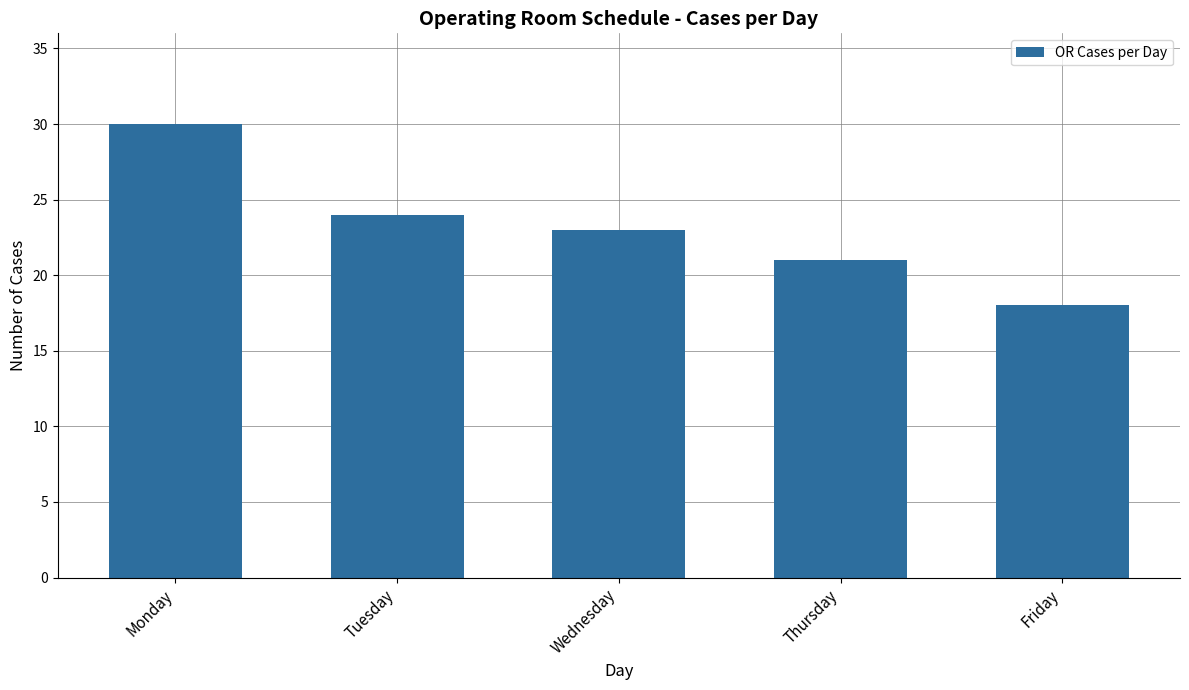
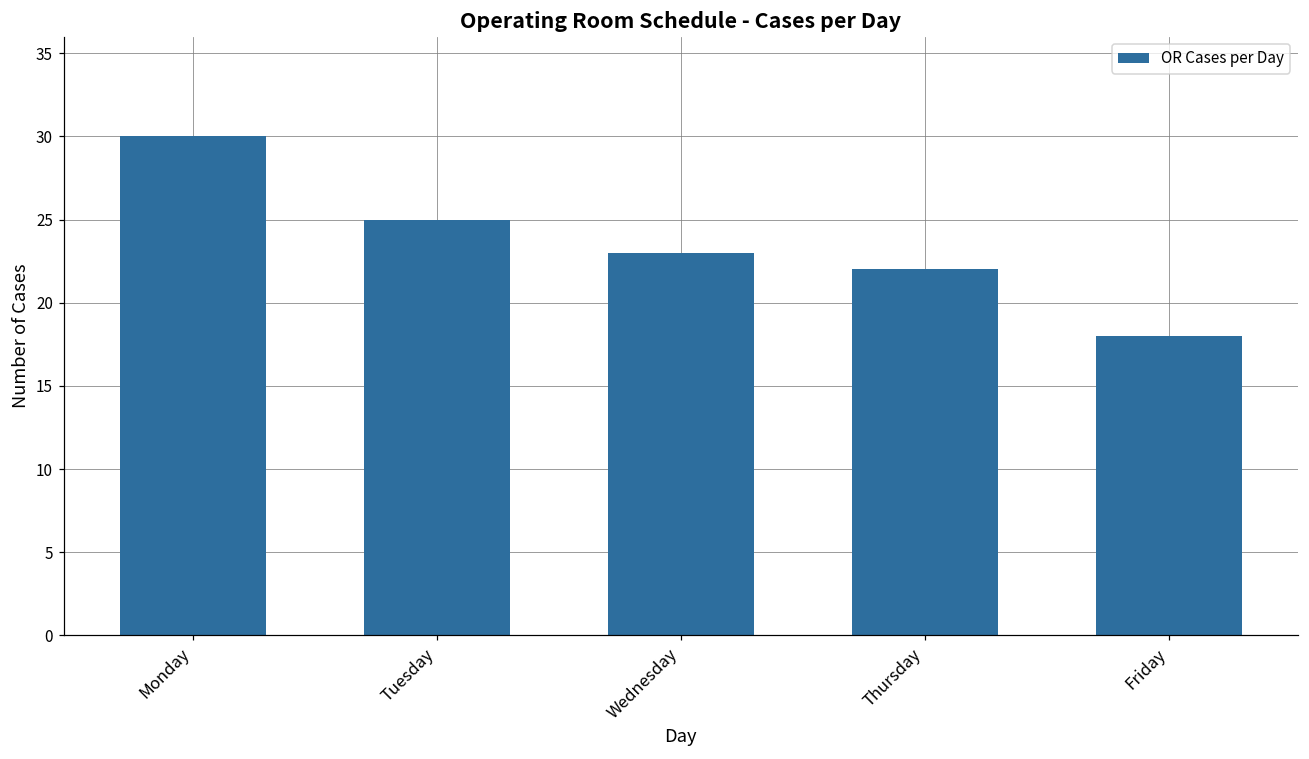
Tuesday: 24 -> 25
Thursday: 21 -> 22
